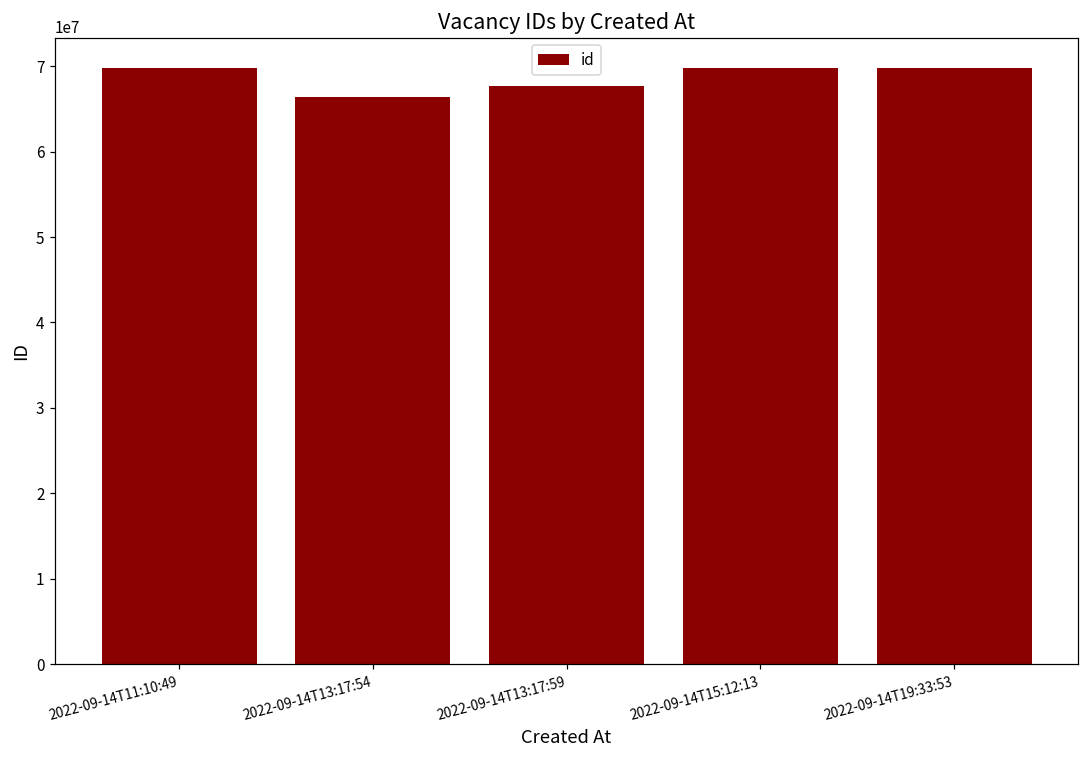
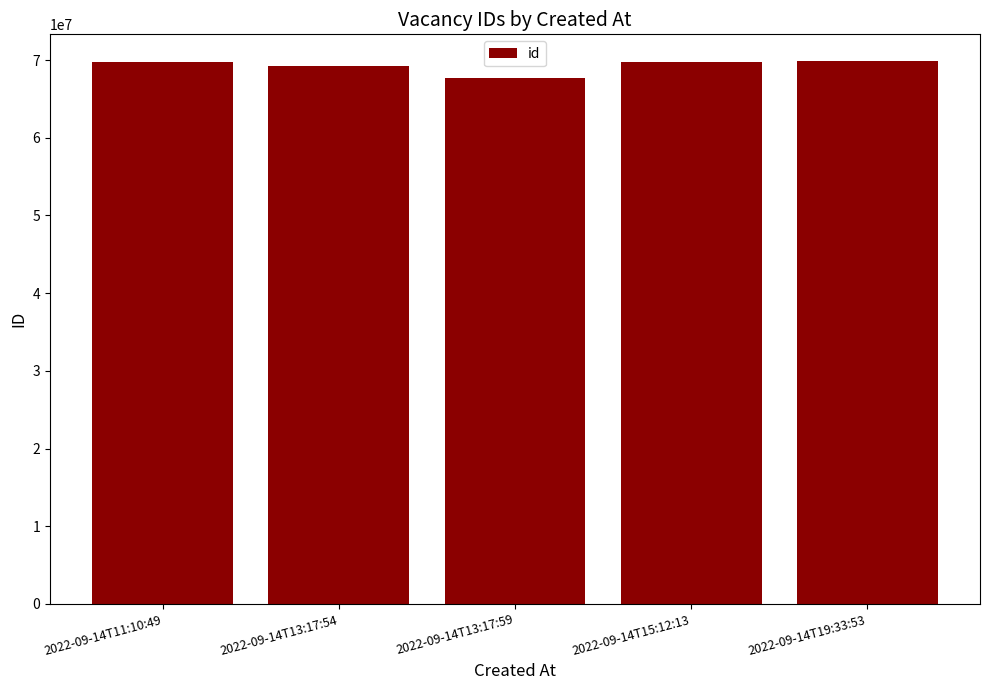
2022-09-14T13:17:54: 66000000 -> 69000000
